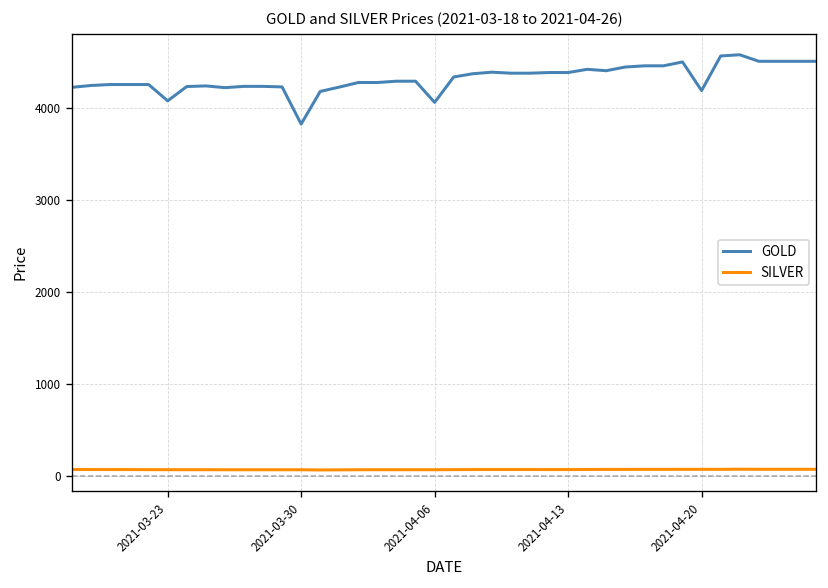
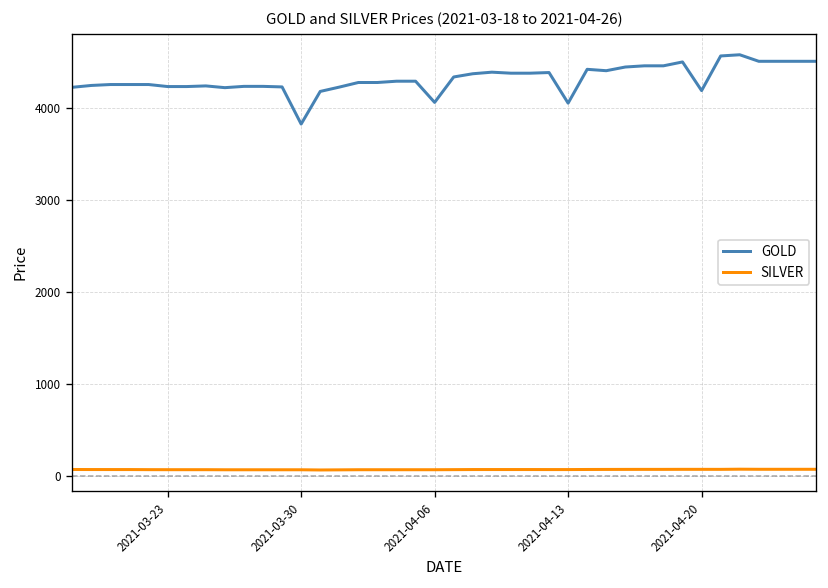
GOLD, 2021-03-23: 4100 -> 4200
GOLD, 2021-04-13: 4400 -> 4000
